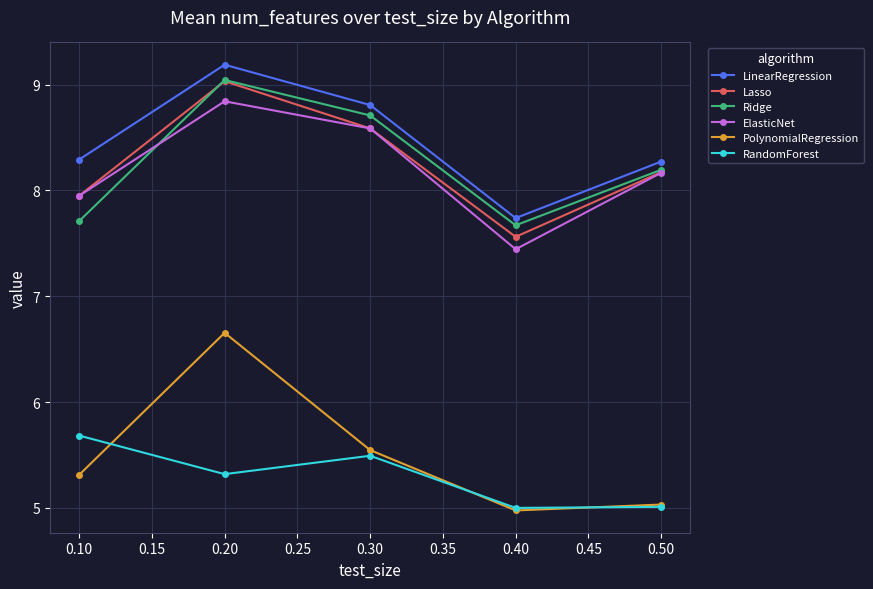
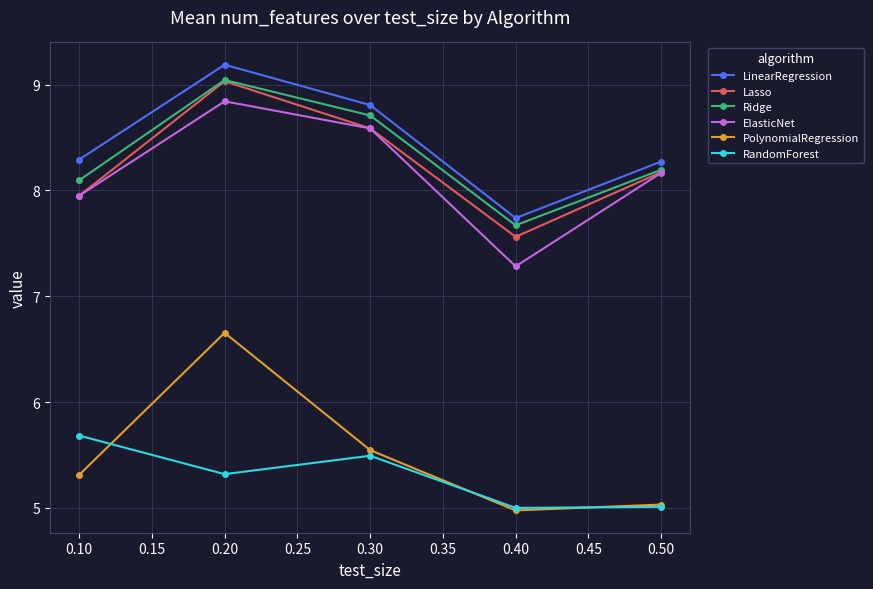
Ridge, 0.10: 7.71 -> 8.09
ElasticNet, 0.40: 7.44 -> 7.28
